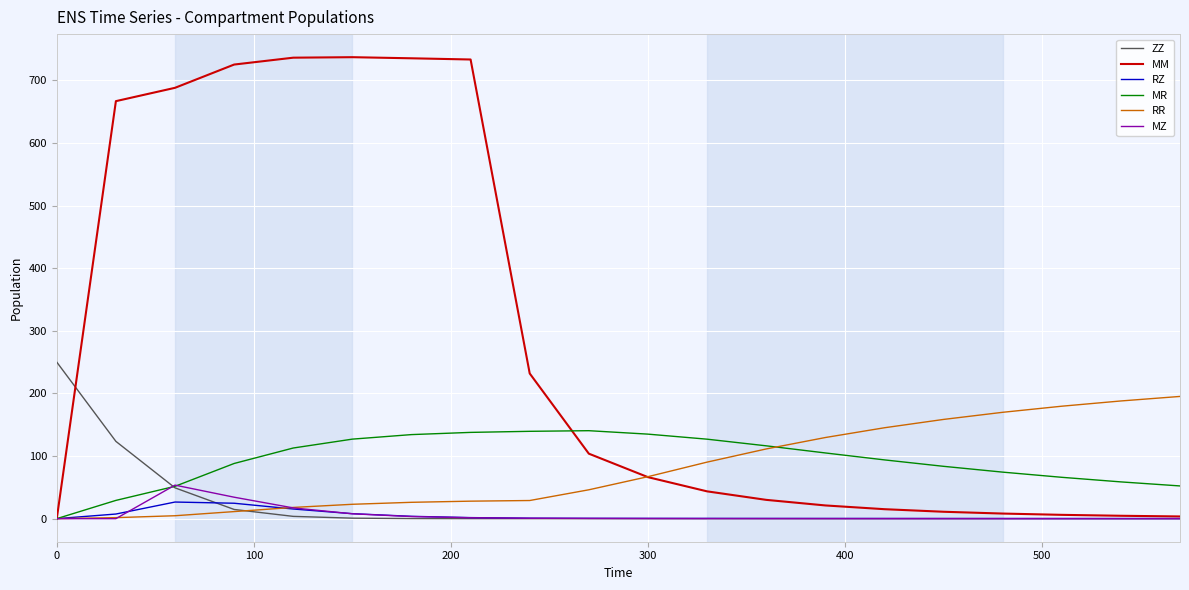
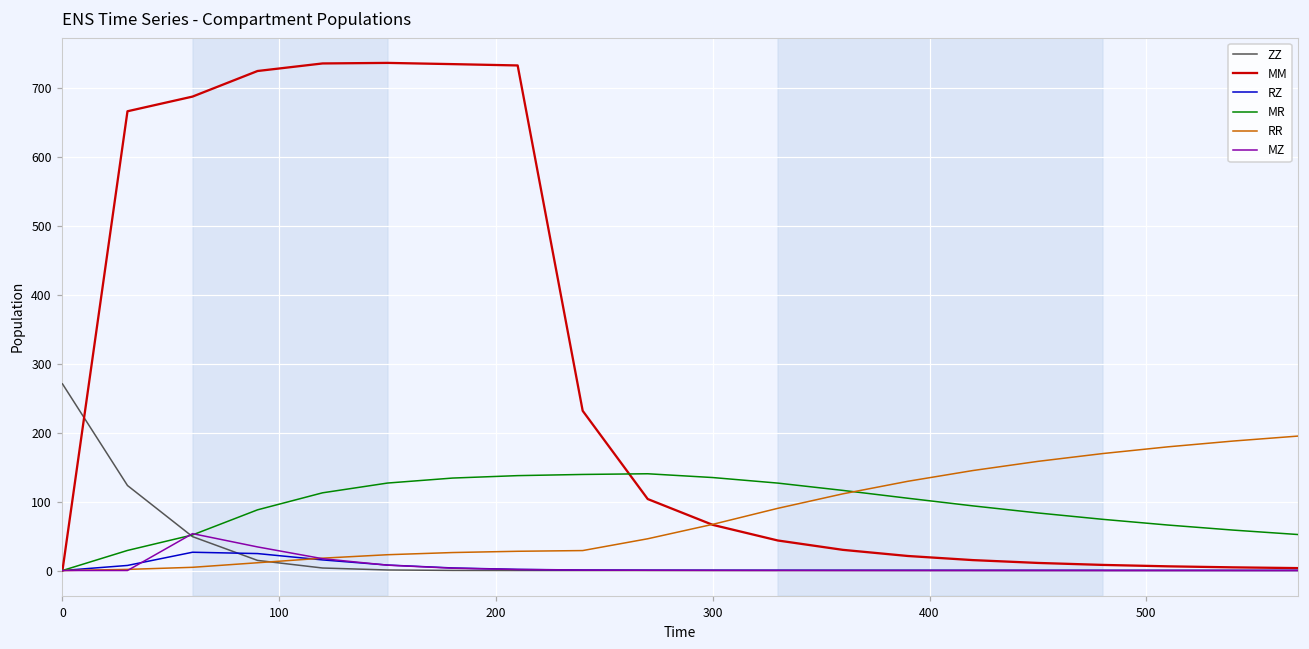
ZZ, 0: 250 -> 270
